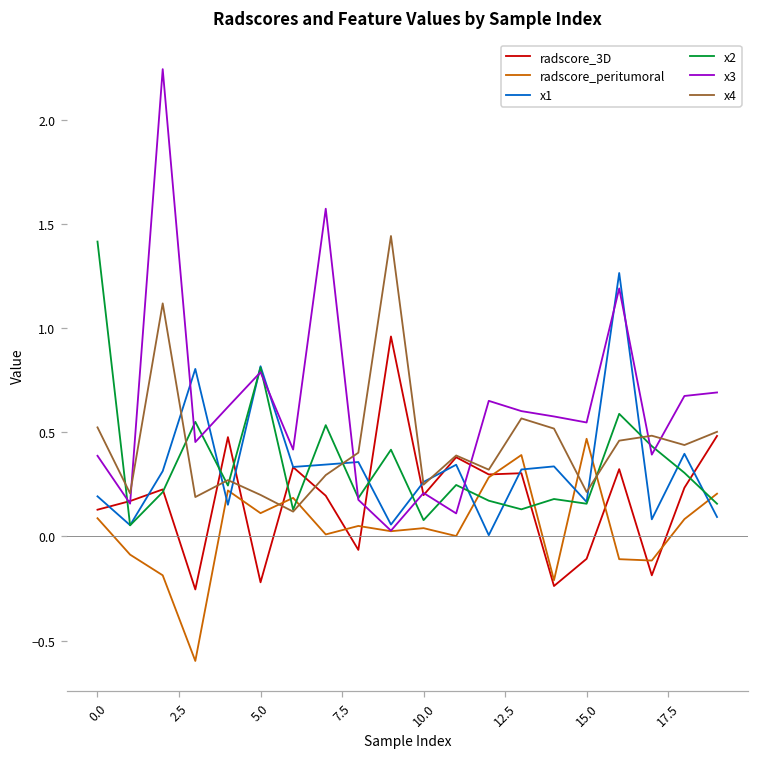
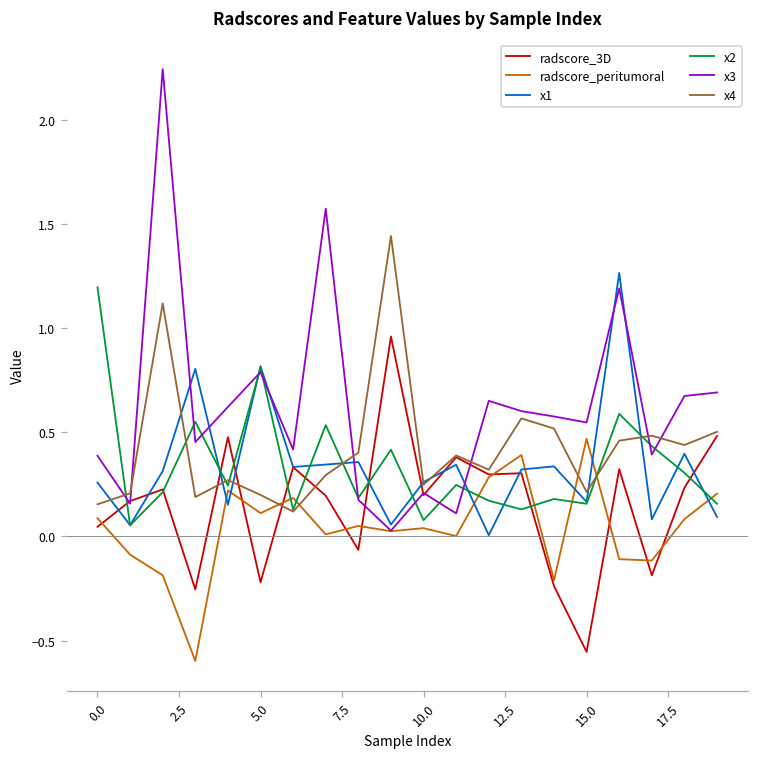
radscore_3D, 0.0: 0.13 -> 0.05
x1, 0.0: 0.19 -> 0.26
x2, 0.0: 1.42 -> 1.20
x4, 0.0: 0.52 -> 0.15
radscore_3D, 15.0: -0.11 -> -0.55
